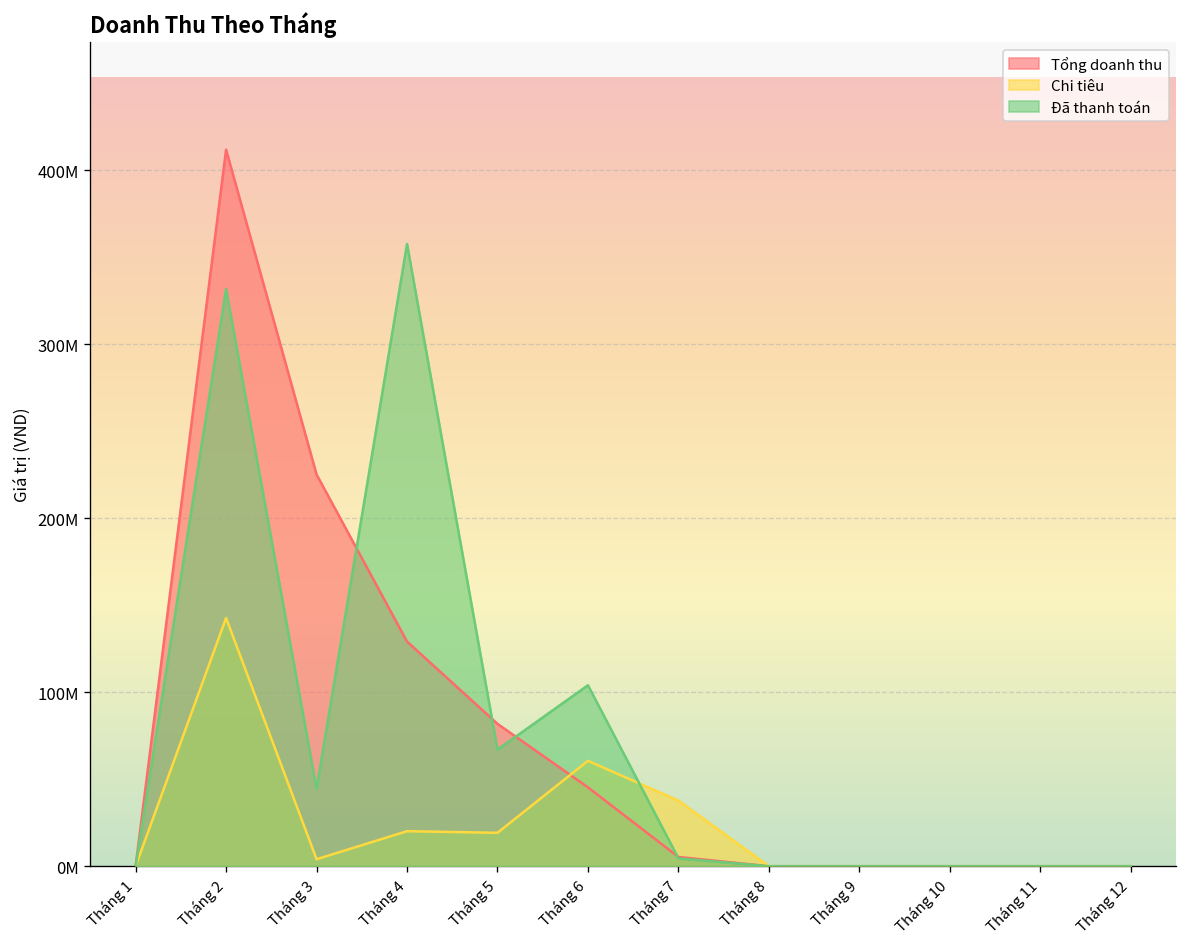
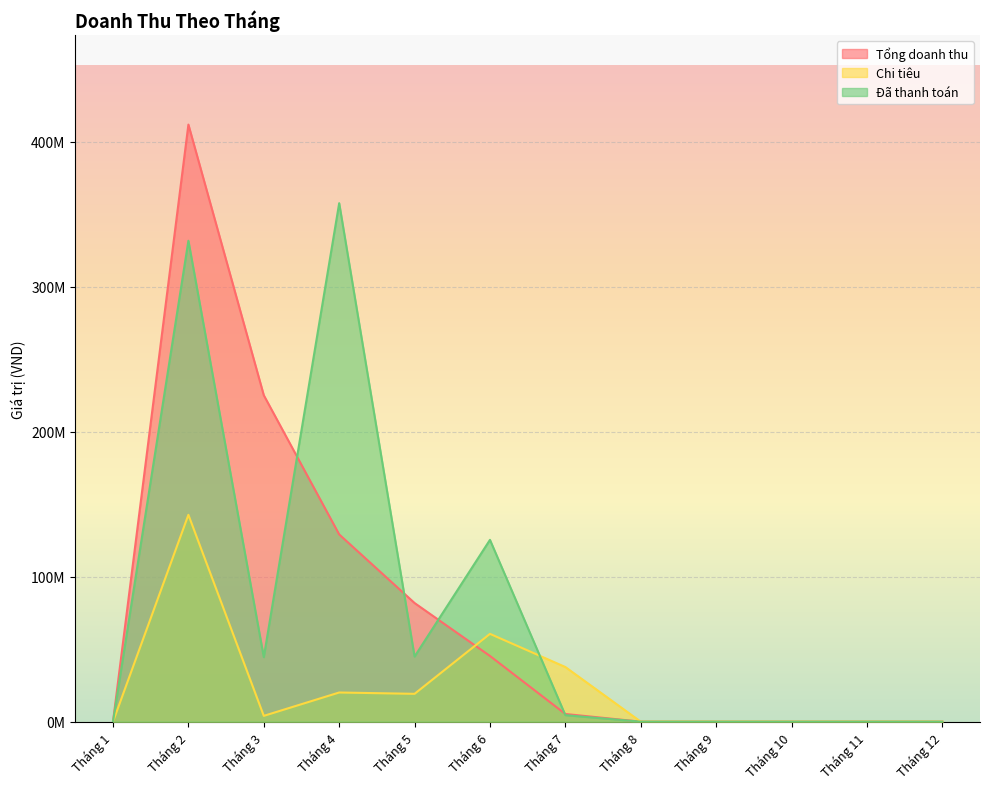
Đã thanh toán, Tháng 5: 67000000 -> 45000000
Đã thanh toán, Tháng 6: 104000000 -> 125000000
